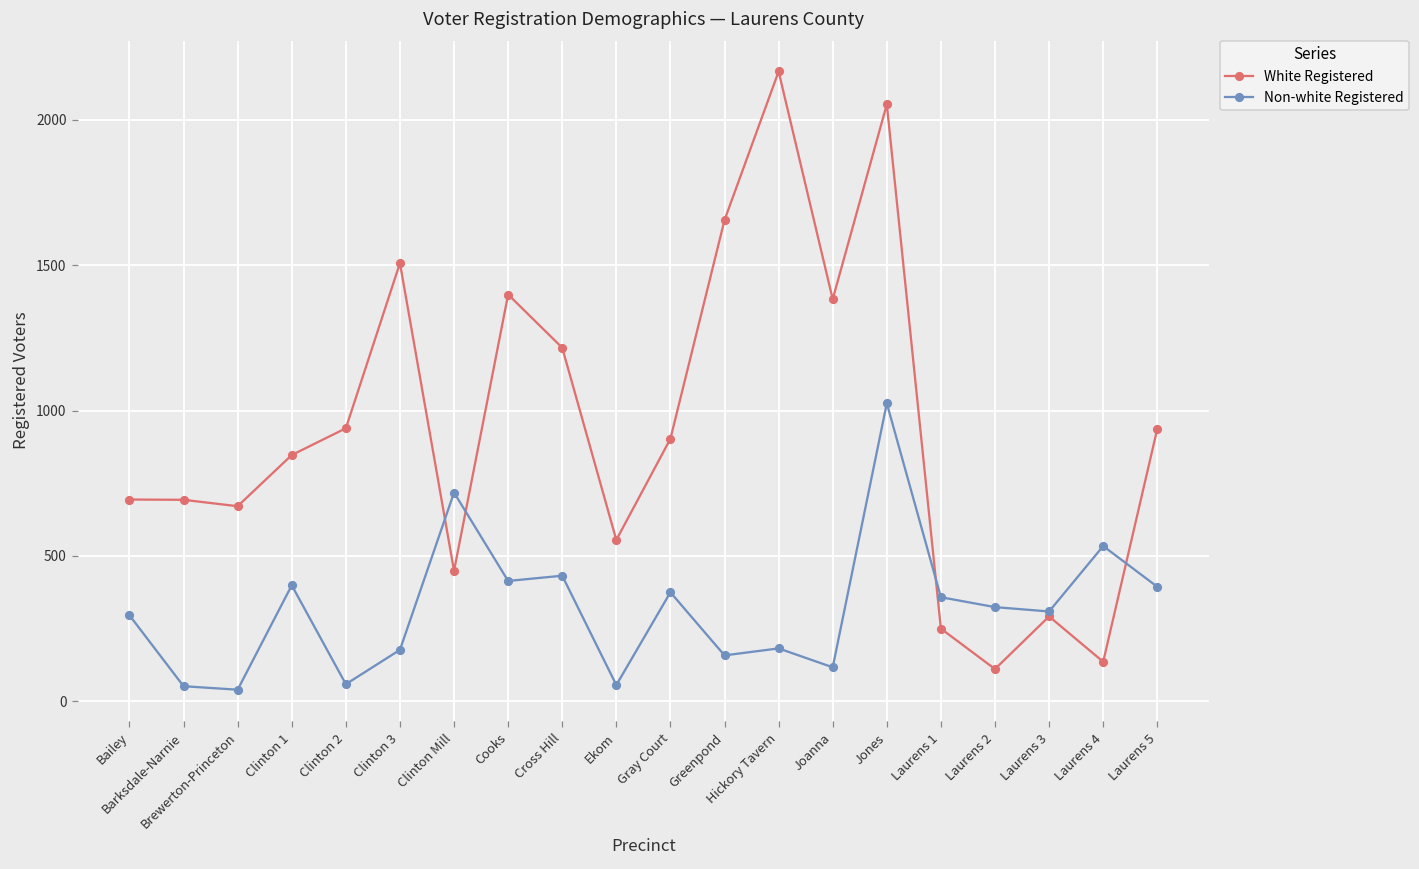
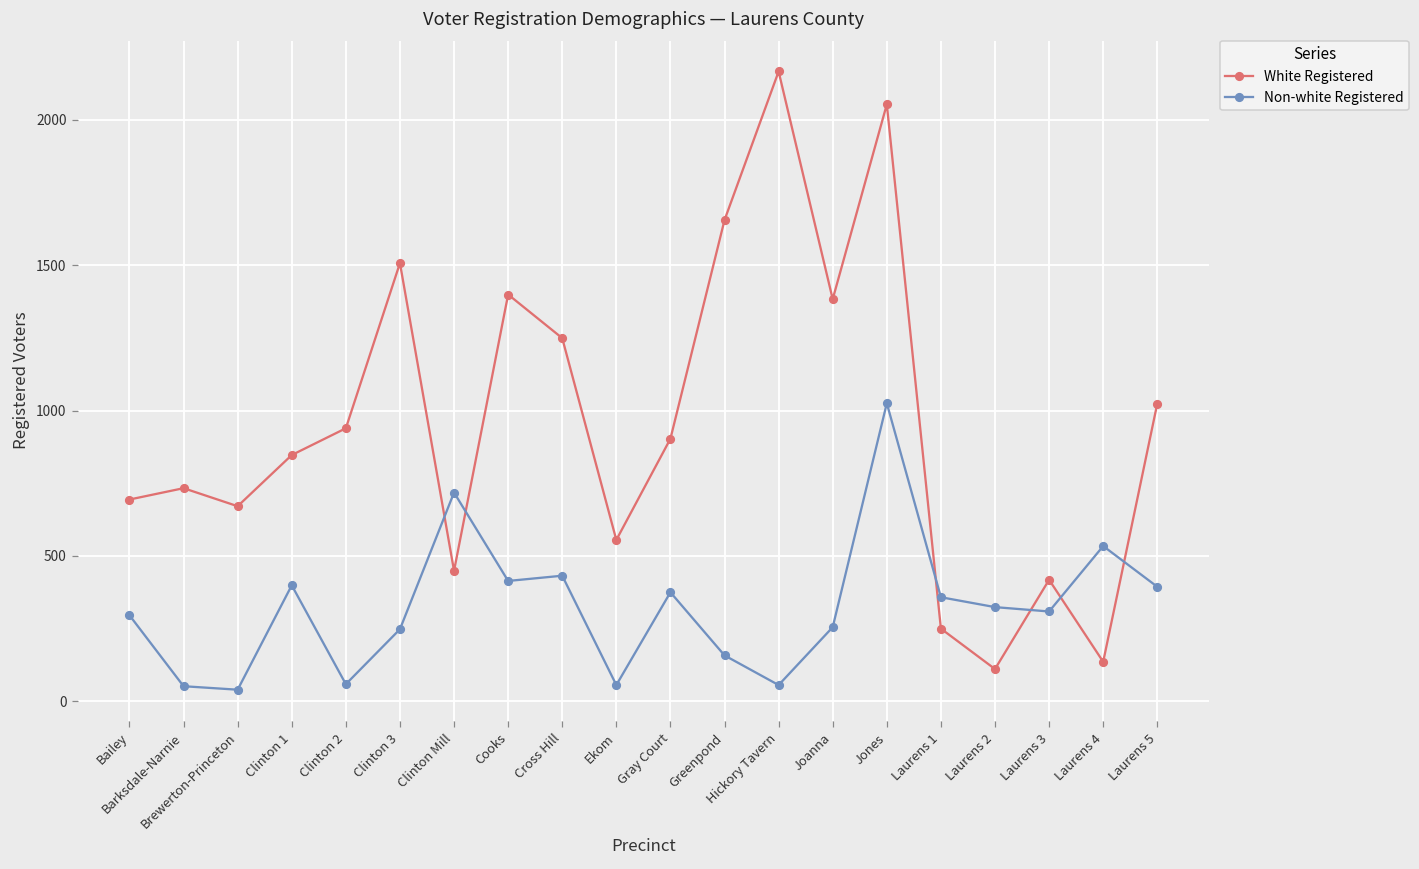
White Registered, Barksdale-Narnie: 690 -> 730
Non-white Registered, Clinton 3: 180 -> 250
White Registered, Cross Hill: 1220 -> 1250
Non-white Registered, Hickory Tavern: 180 -> 60
Non-white Registered, Joanna: 120 -> 260
White Registered, Laurens 3: 290 -> 420
White Registered, Laurens 5: 940 -> 1020
